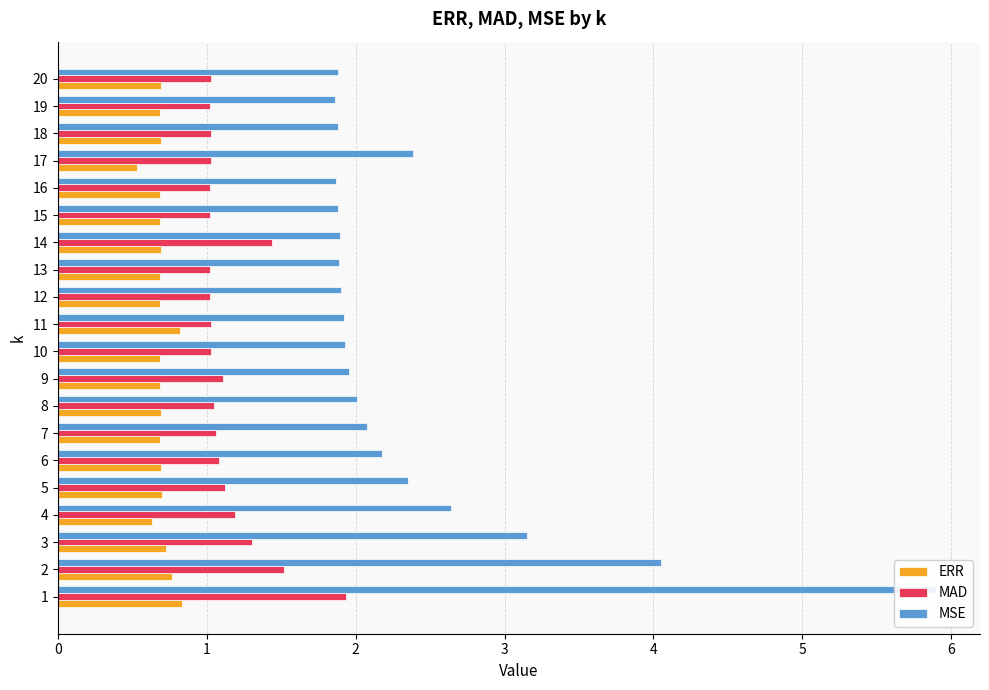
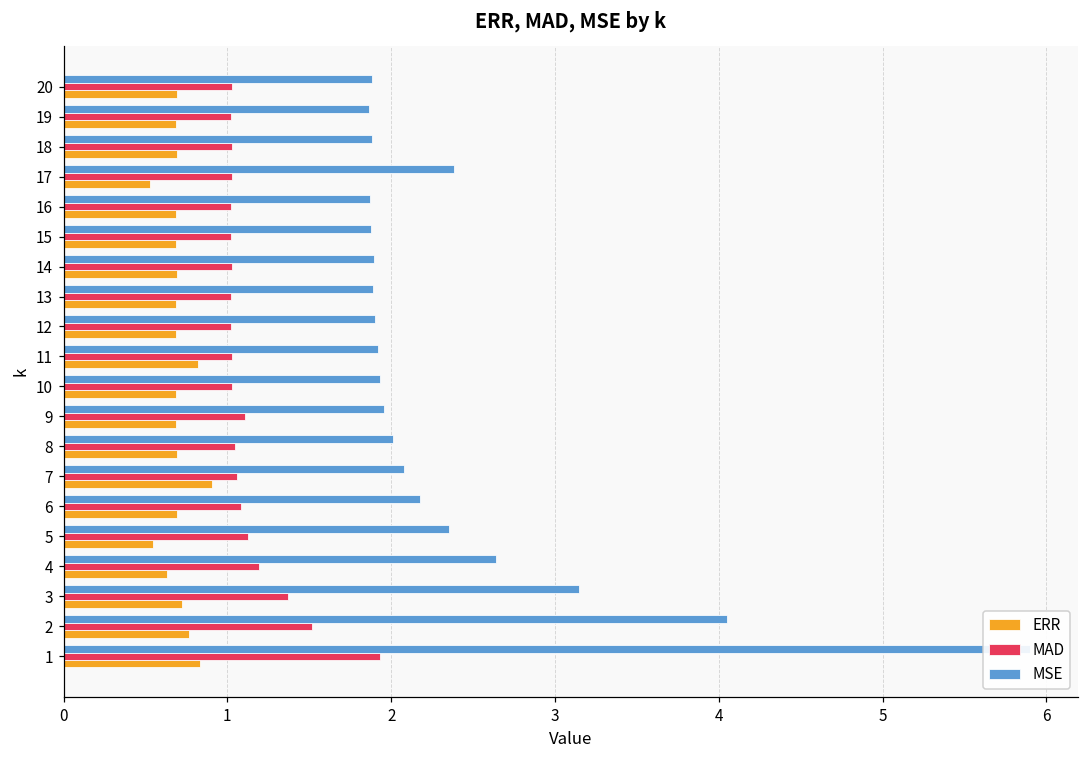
MAD, 14: 1.44 -> 1.03
ERR, 7: 0.69 -> 0.91
ERR, 5: 0.70 -> 0.55
MAD, 3: 1.30 -> 1.37
